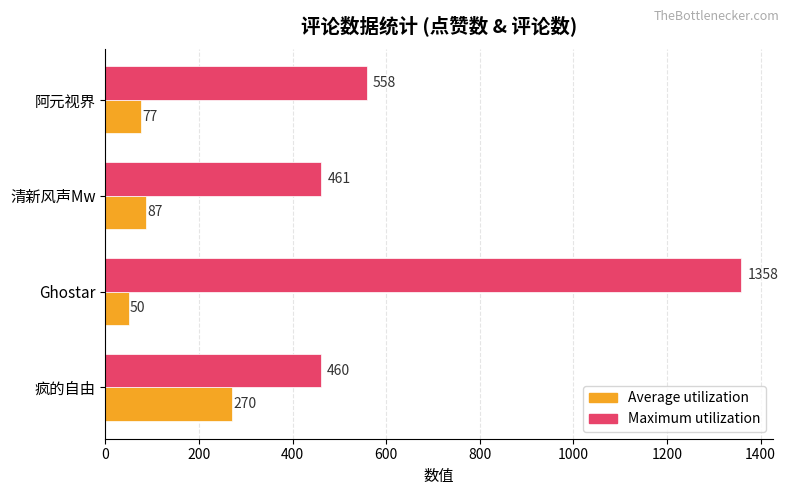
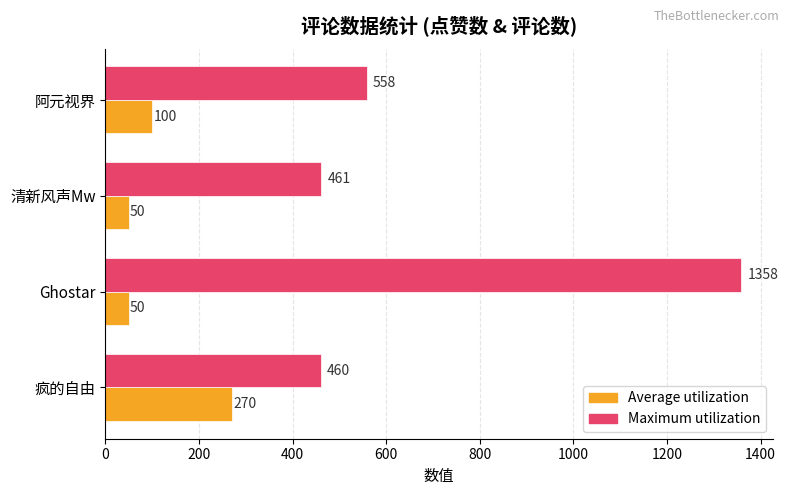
Average utilization, 阿元视界: 77 -> 100
Average utilization, 清新风声Mw: 87 -> 50
